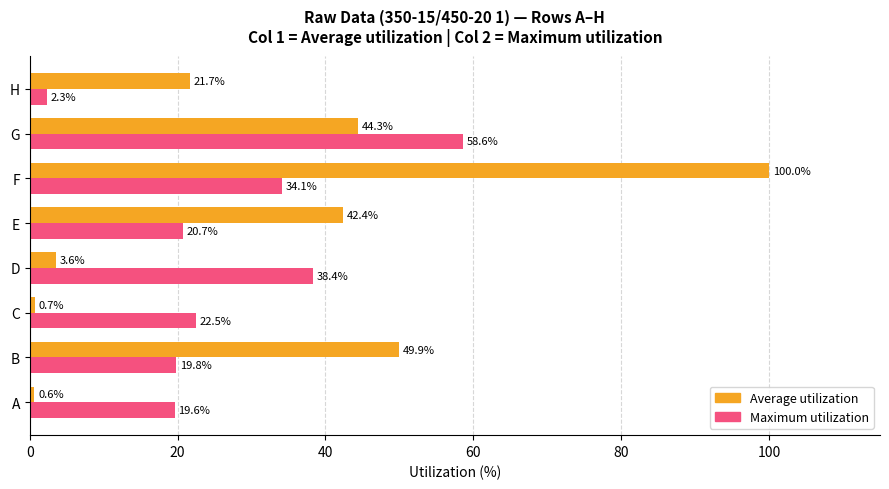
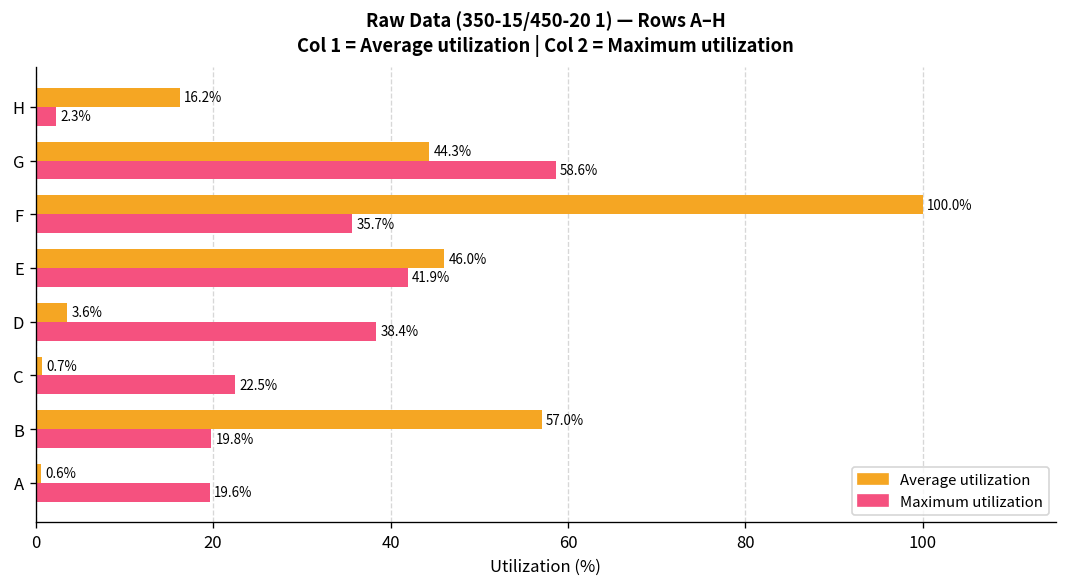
Average utilization, H: 21.7% -> 16.2%
Maximum utilization, F: 34.1% -> 35.7%
Average utilization, E: 42.4% -> 46.0%
Maximum utilization, E: 20.7% -> 41.9%
Average utilization, B: 49.9% -> 57.0%
